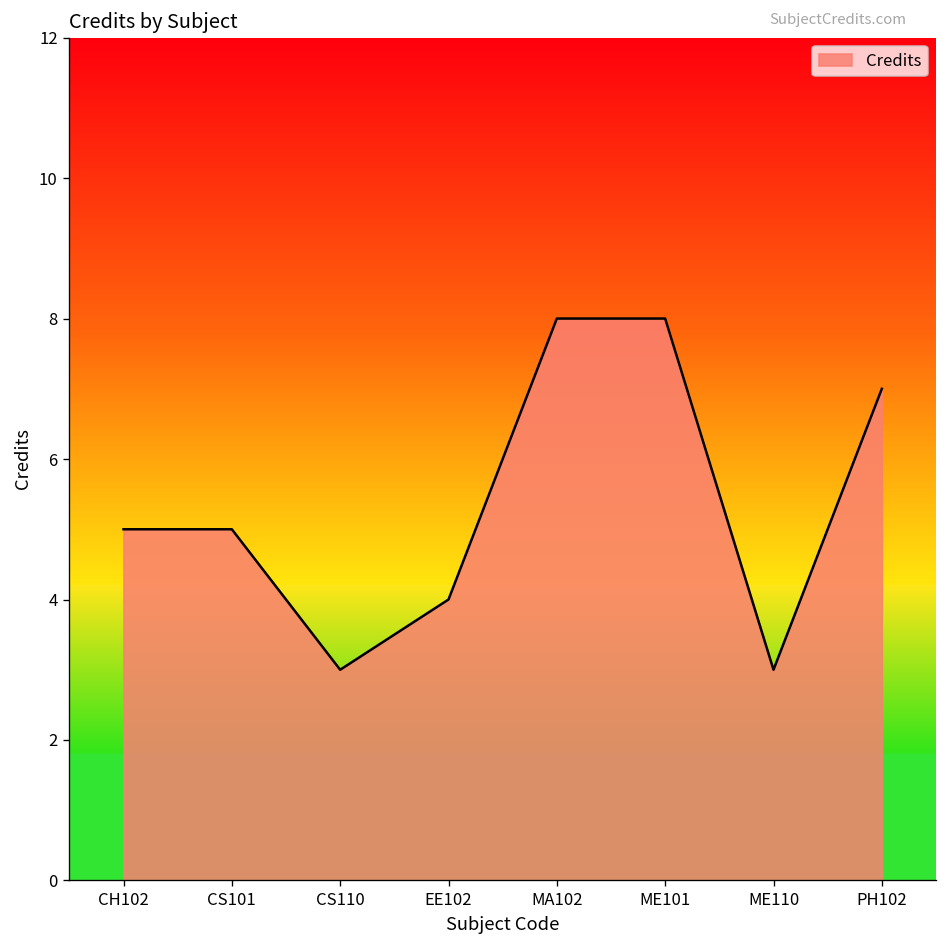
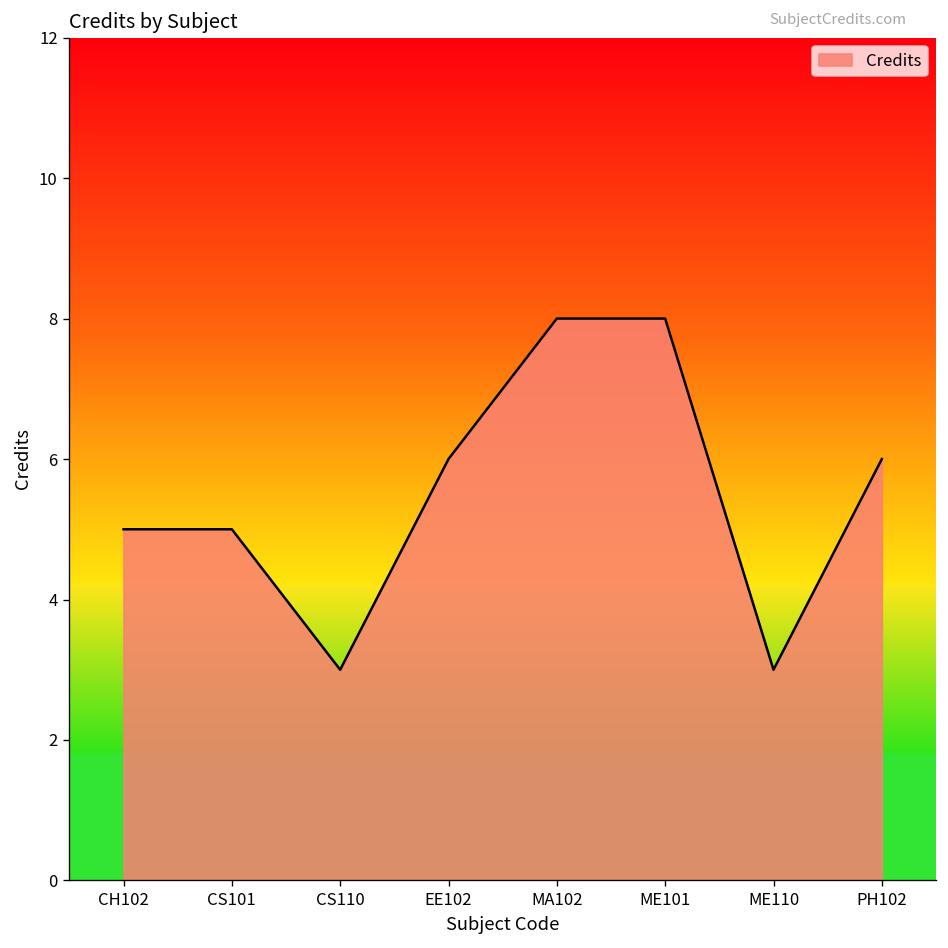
EE102: 4 -> 6
PH102: 7 -> 6
